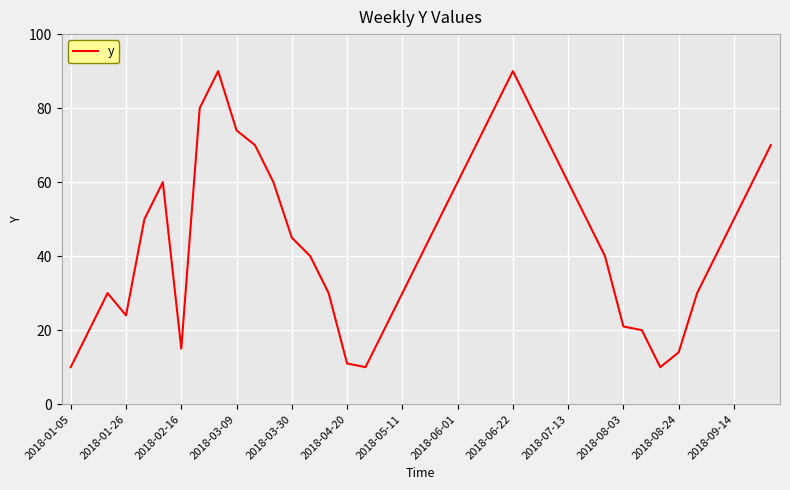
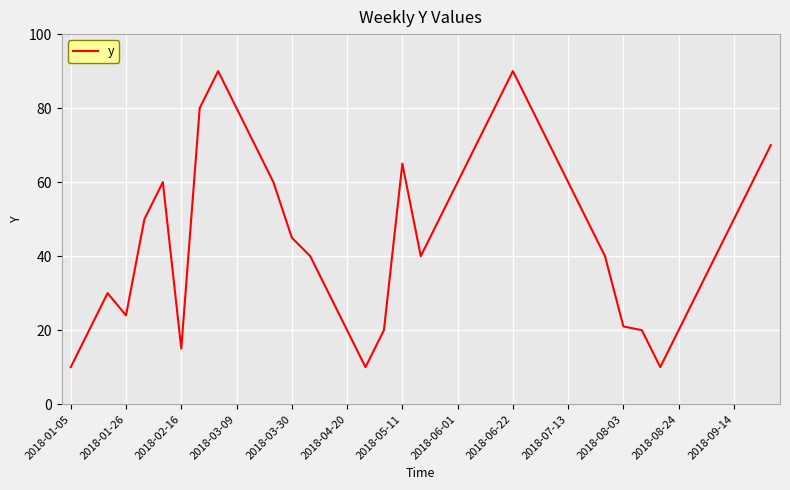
2018-03-09: 74 -> 80
2018-04-20: 11 -> 20
2018-05-11: 30 -> 65
2018-08-24: 14 -> 20
